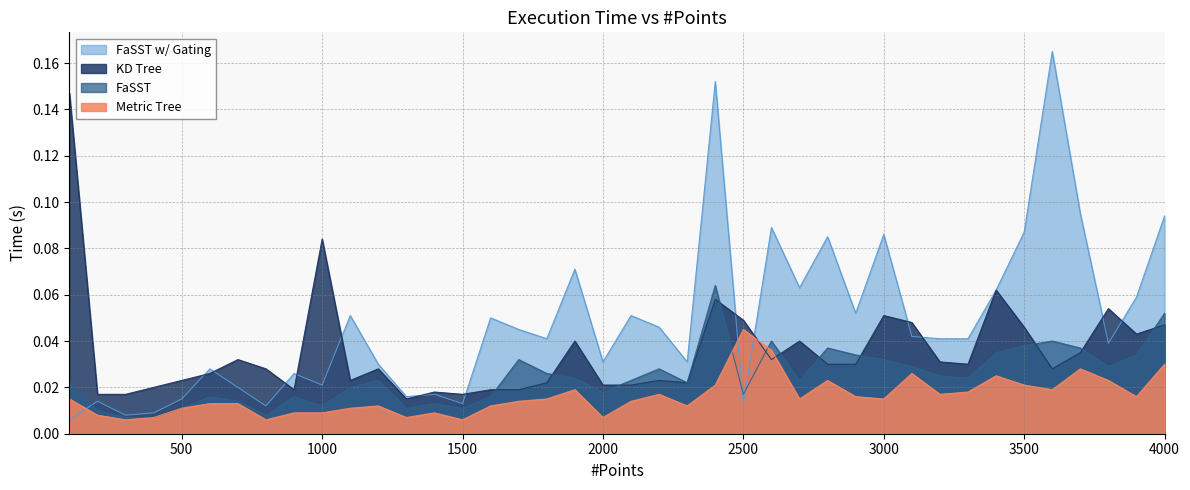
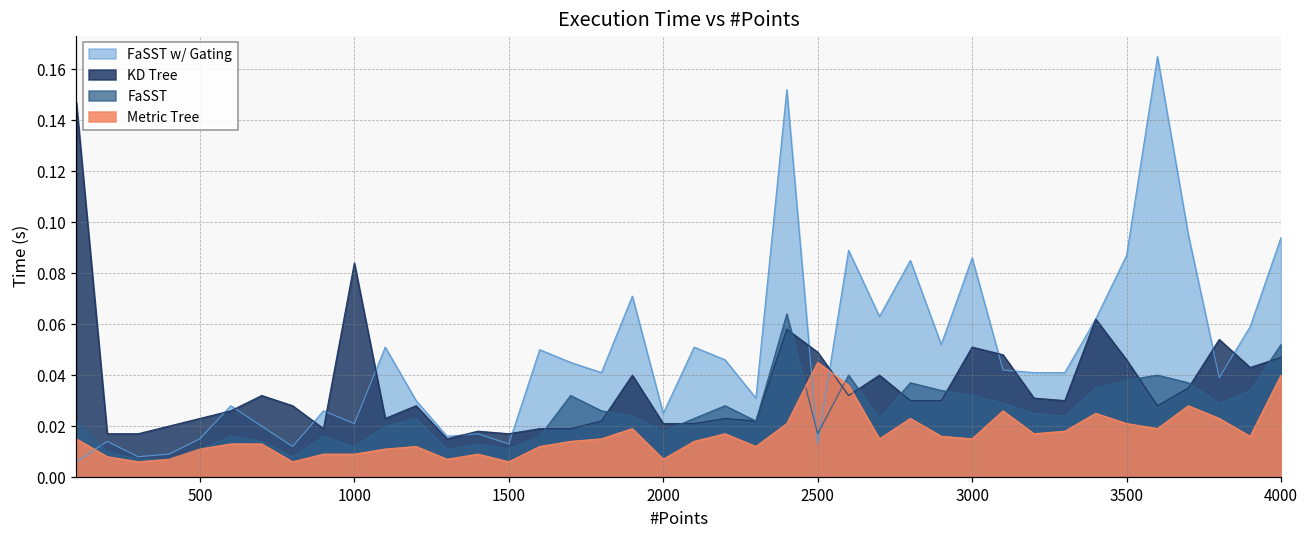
FaSST w/ Gating, 2000: 0.031 -> 0.025
Metric Tree, 4000: 0.03 -> 0.04
